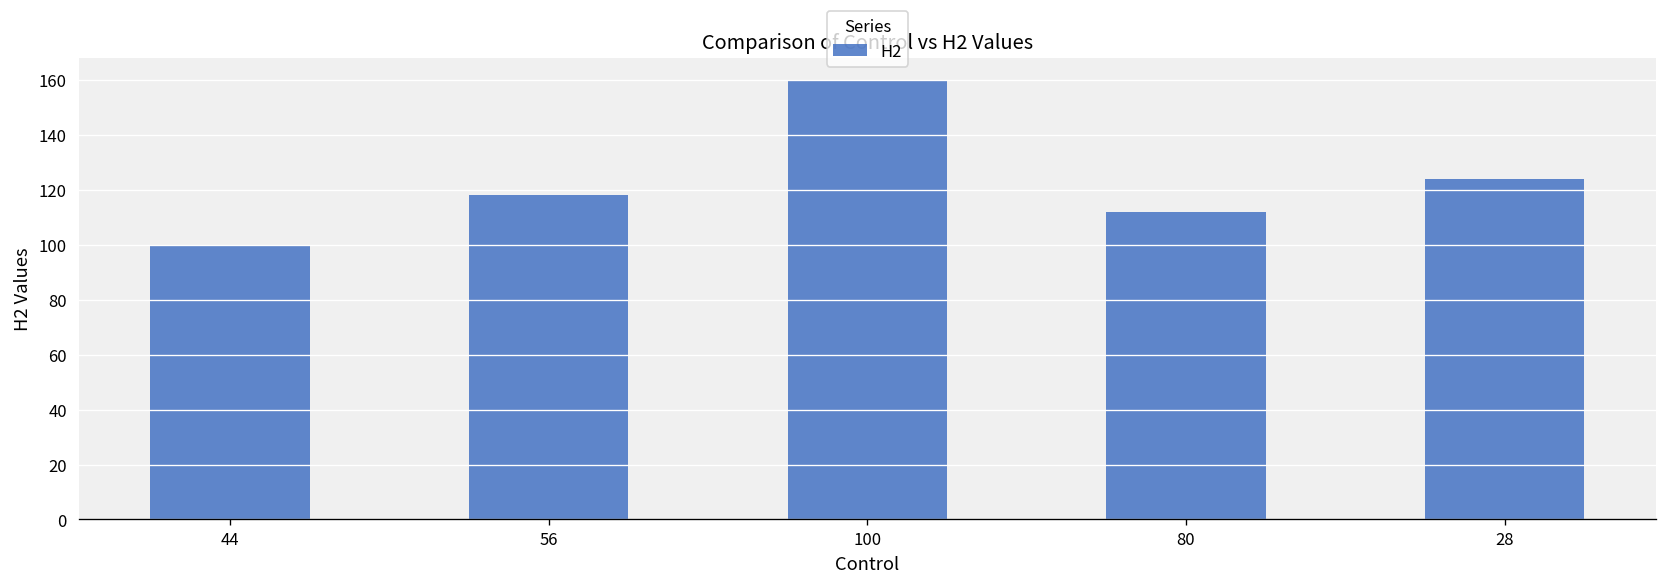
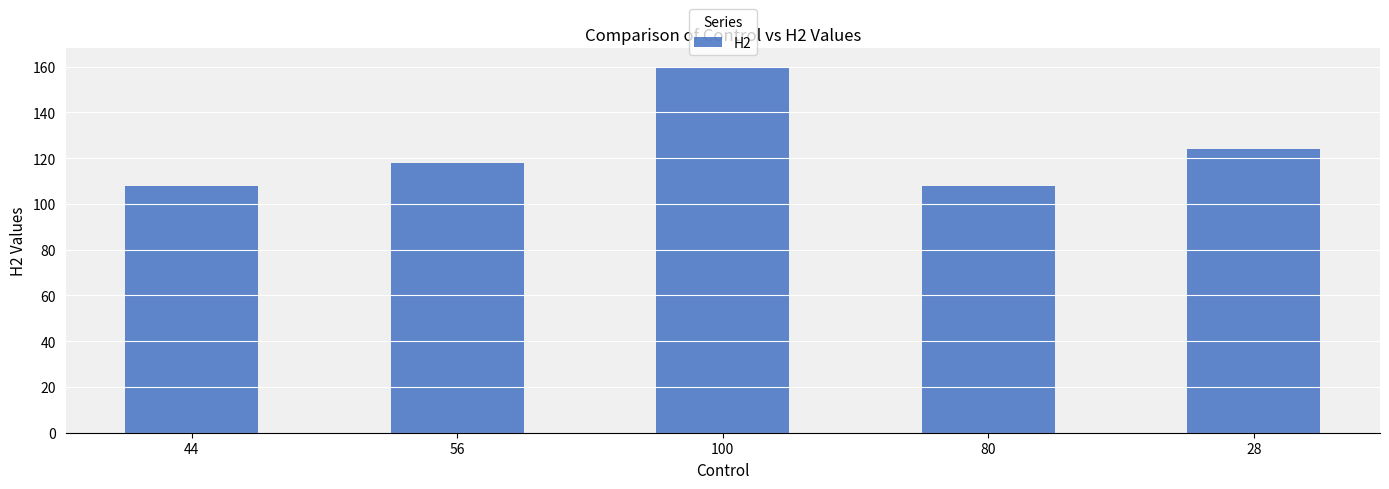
44: 100 -> 108
80: 112 -> 108
